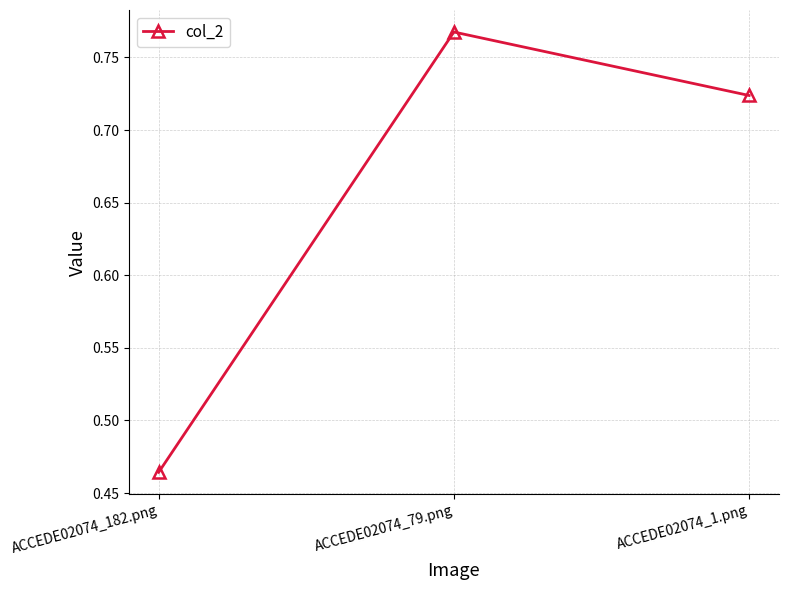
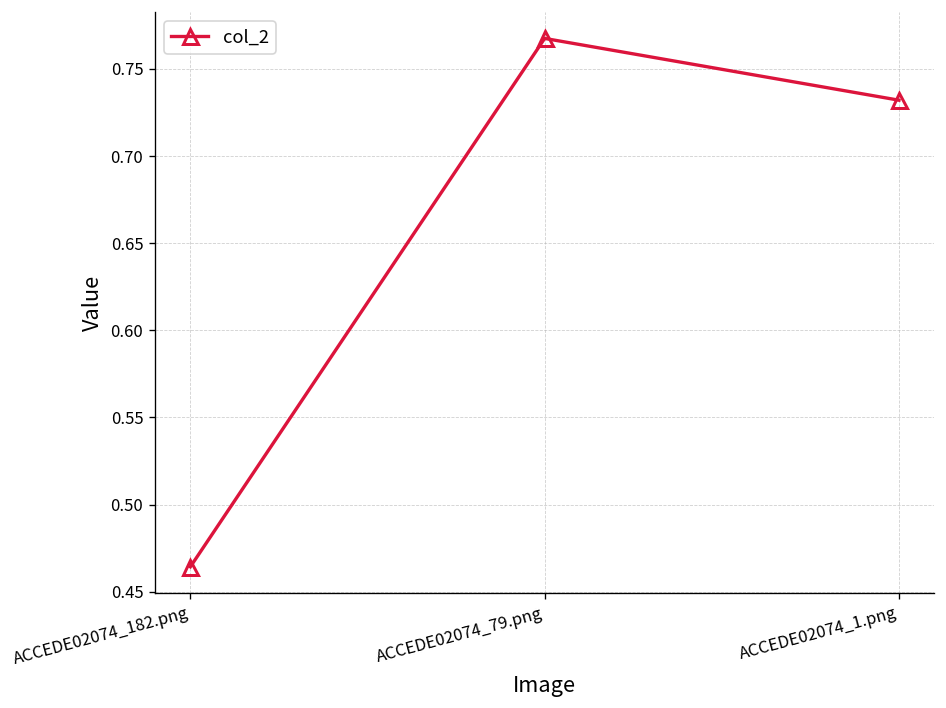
ACCEDE02074_1.png: 0.724 -> 0.732
